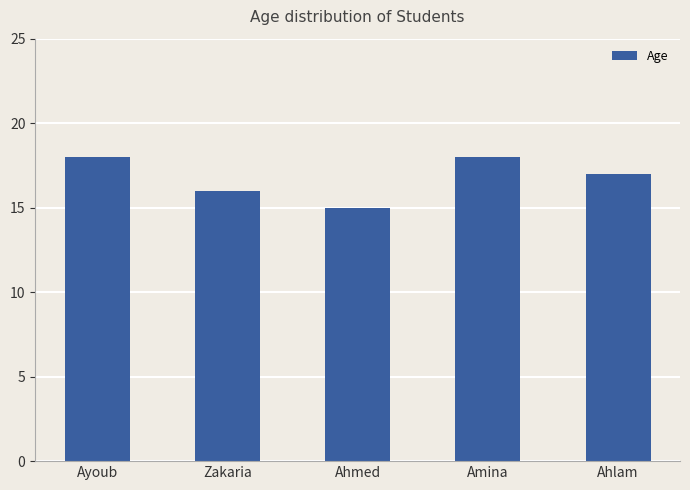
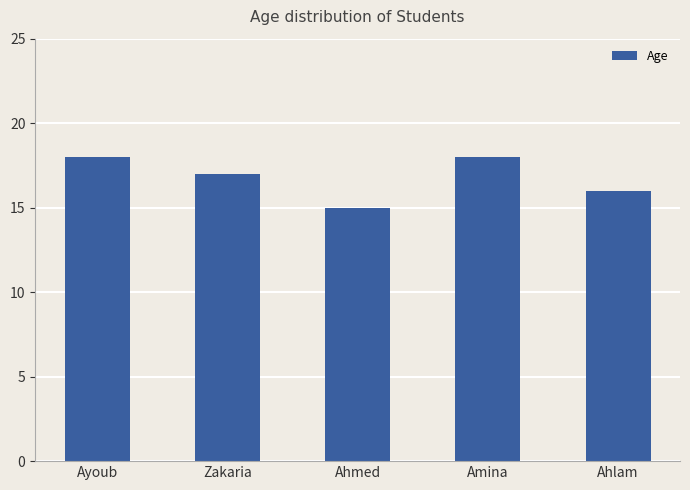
Zakaria: 16 -> 17
Ahlam: 17 -> 16
